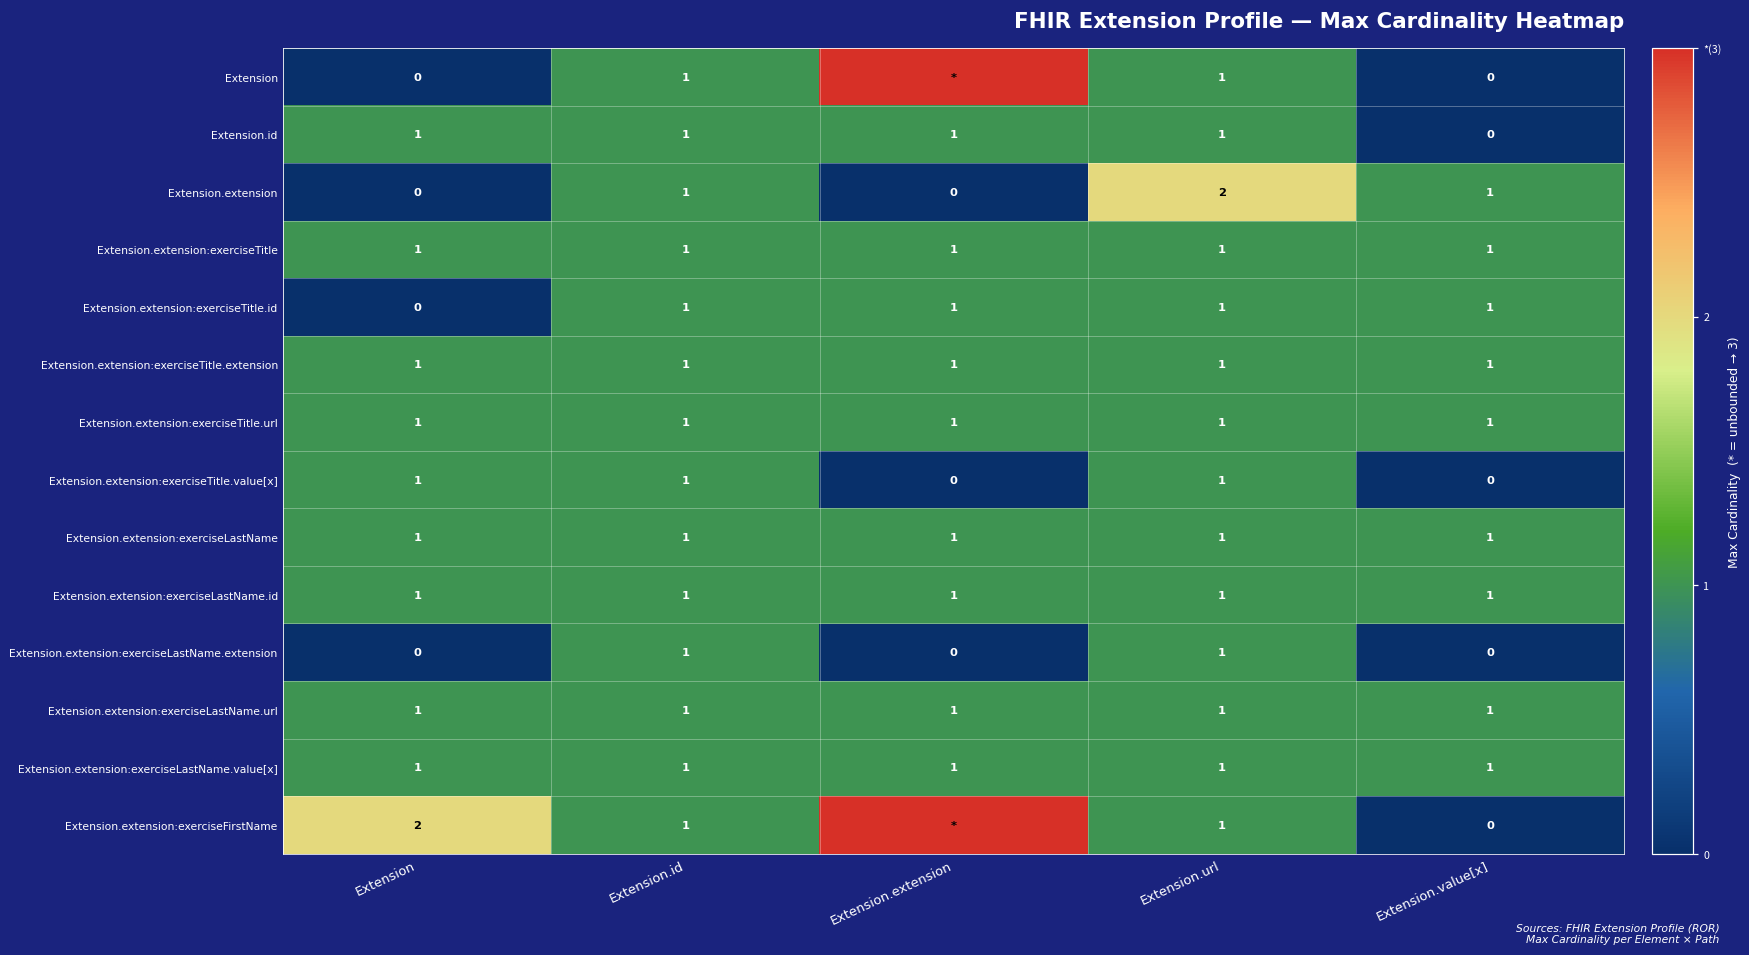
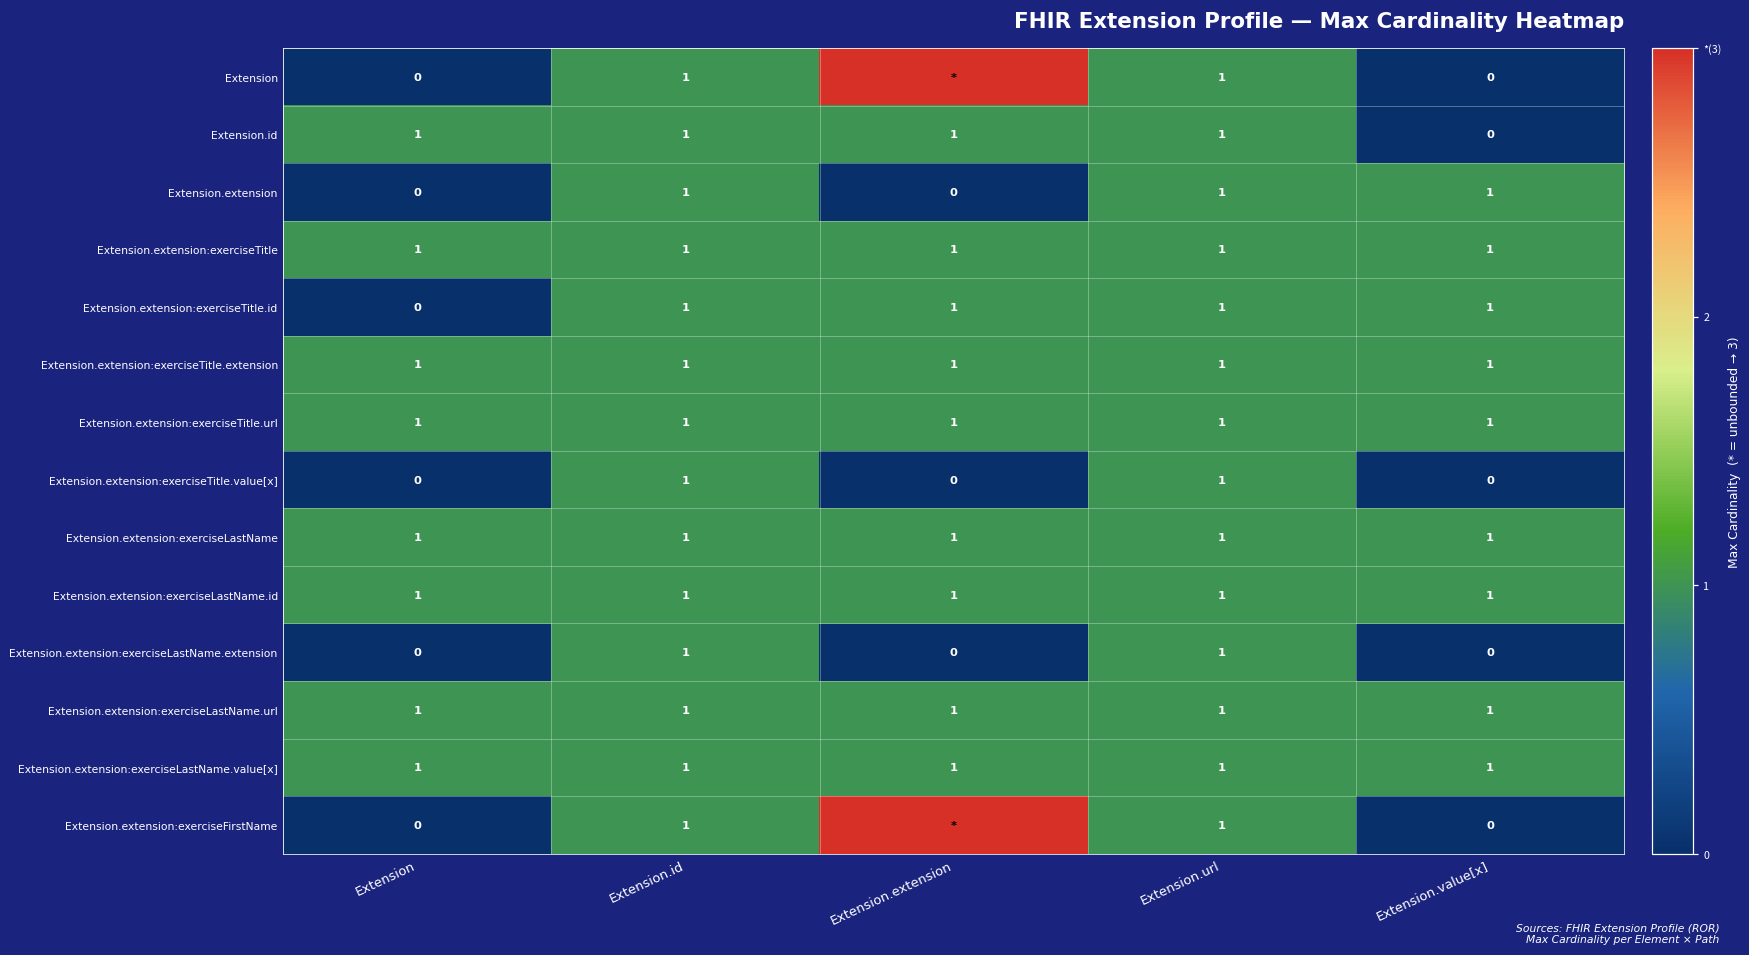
Extension.extension, Extension.url: 2 -> 1
Extension.extension:exerciseTitle.value[x], Extension: 1 -> 0
Extension.extension:exerciseFirstName, Extension: 2 -> 0
